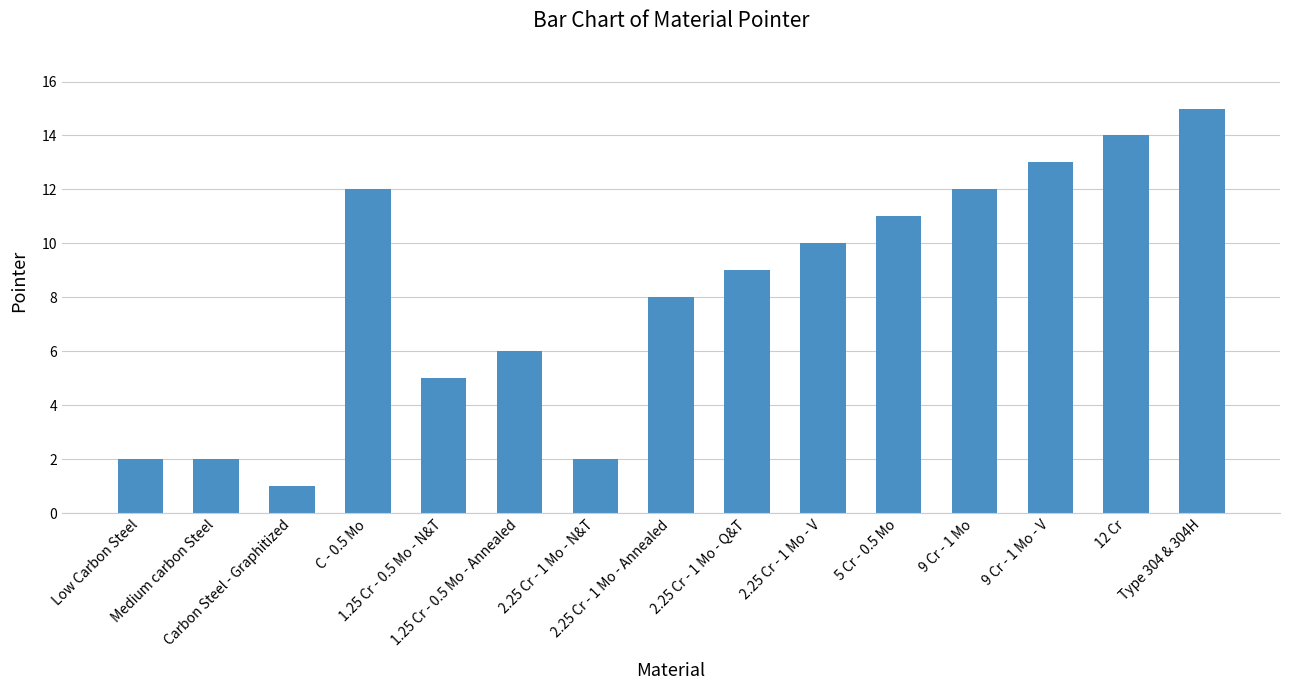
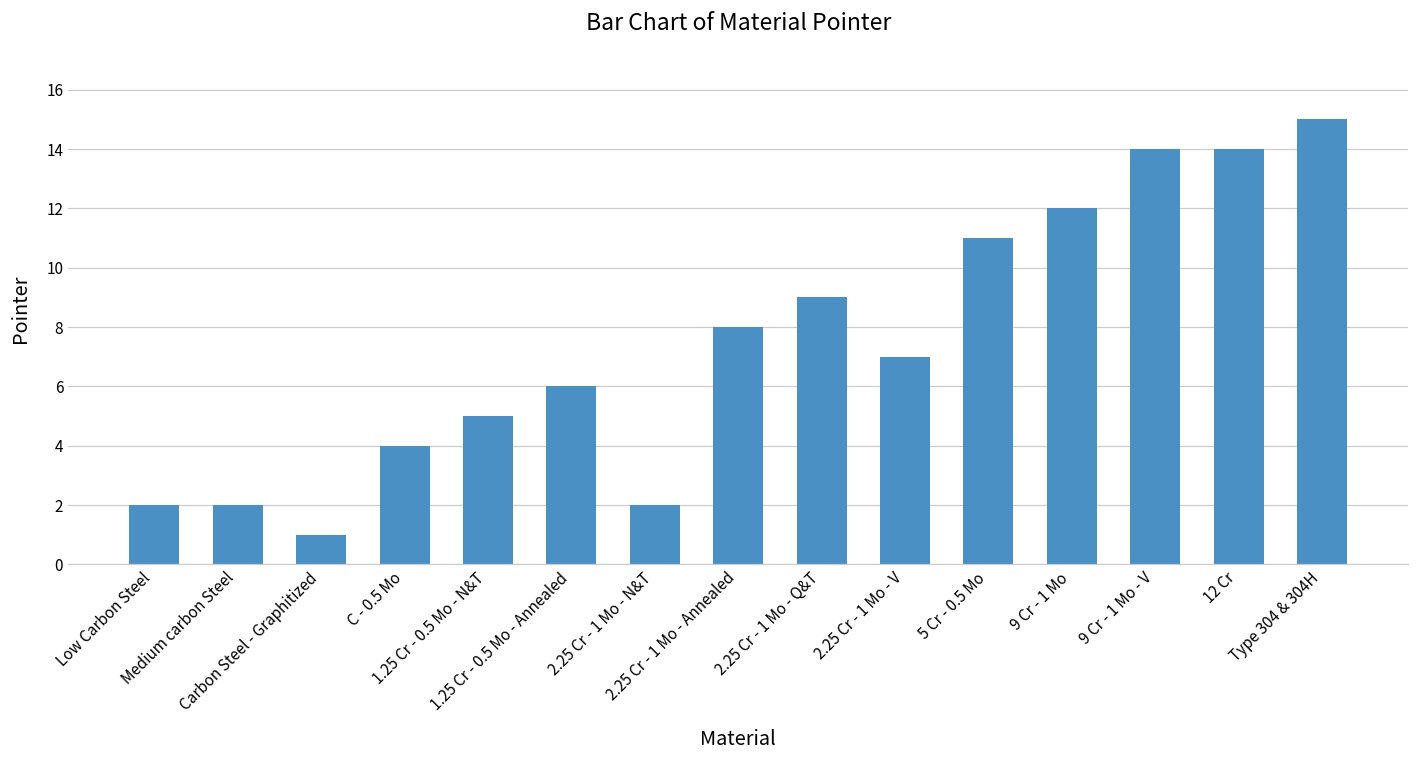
C - 0.5 Mo: 12 -> 4
2.25 Cr - 1 Mo - V: 10 -> 7
9 Cr - 1 Mo - V: 13 -> 14
